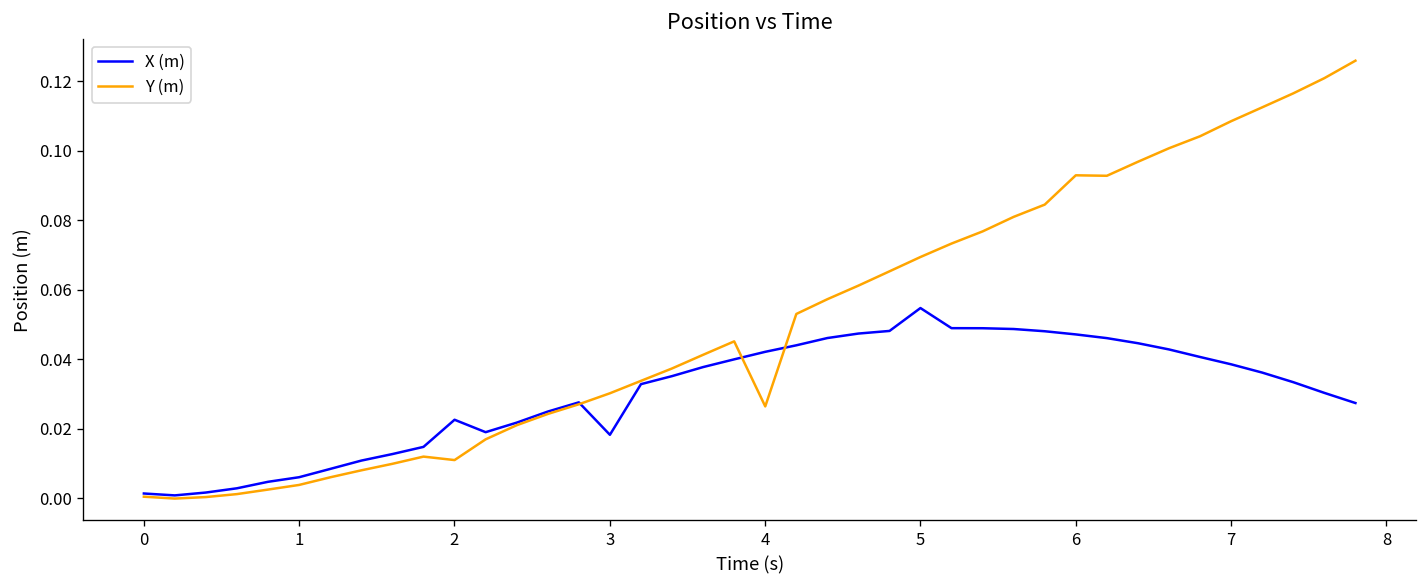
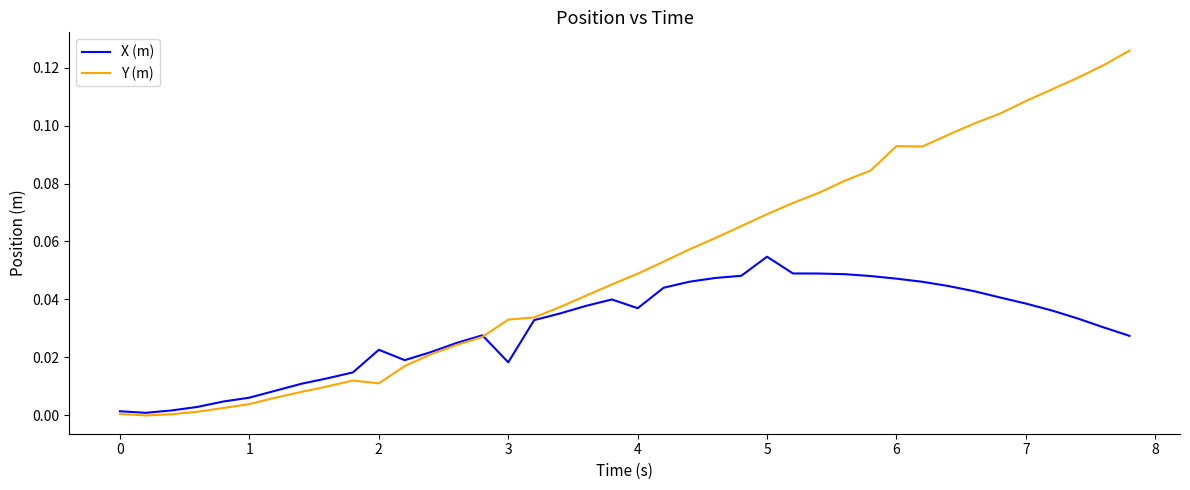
Y (m), 3: 0.030 -> 0.033
X (m), 4: 0.042 -> 0.037
Y (m), 4: 0.026 -> 0.049
